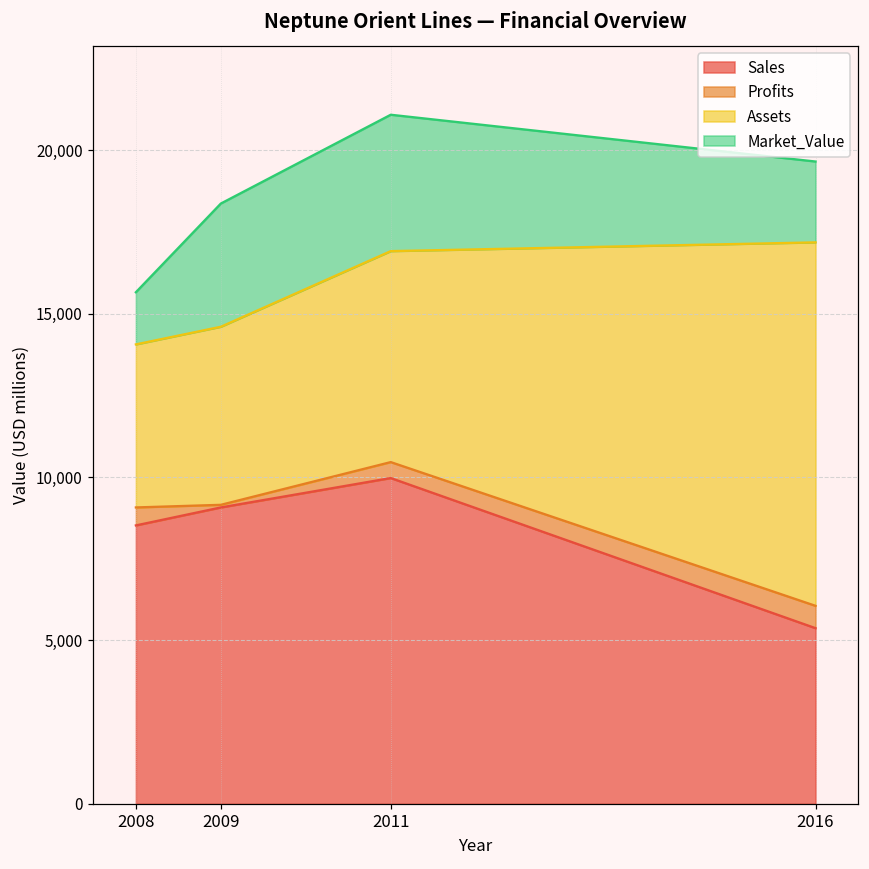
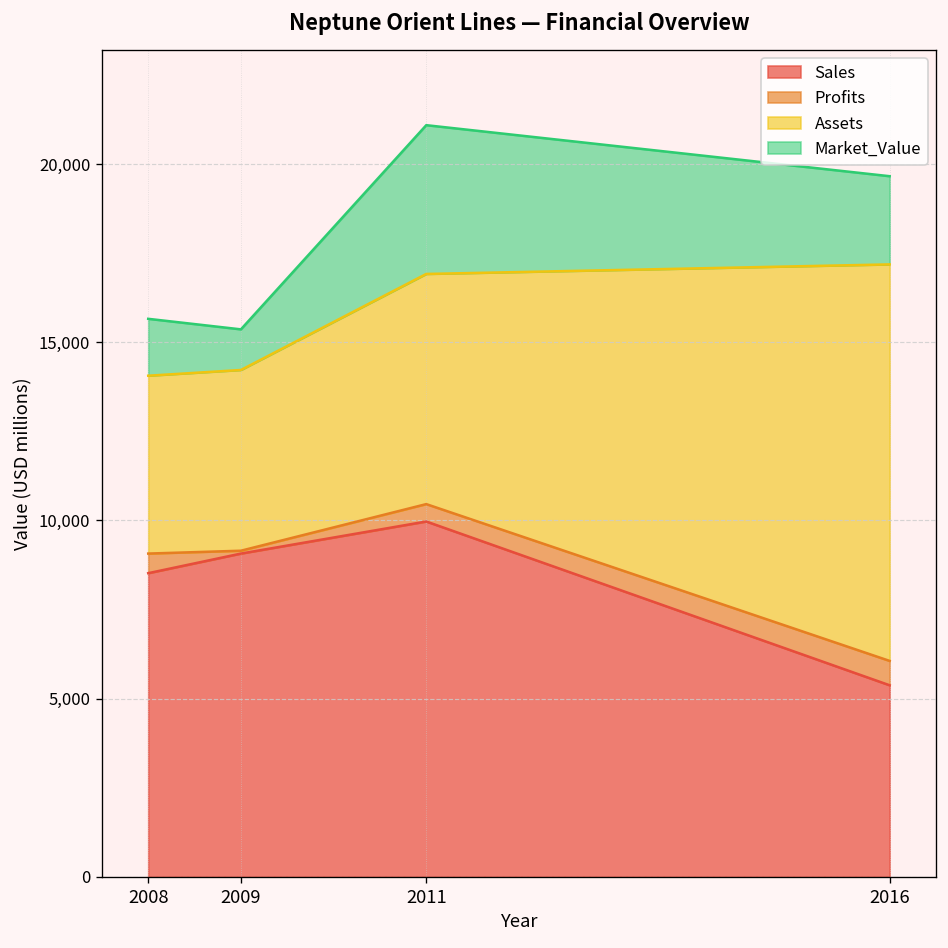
Assets, 2009: 5,500 -> 5,100
Market_Value, 2009: 3,800 -> 1,100
